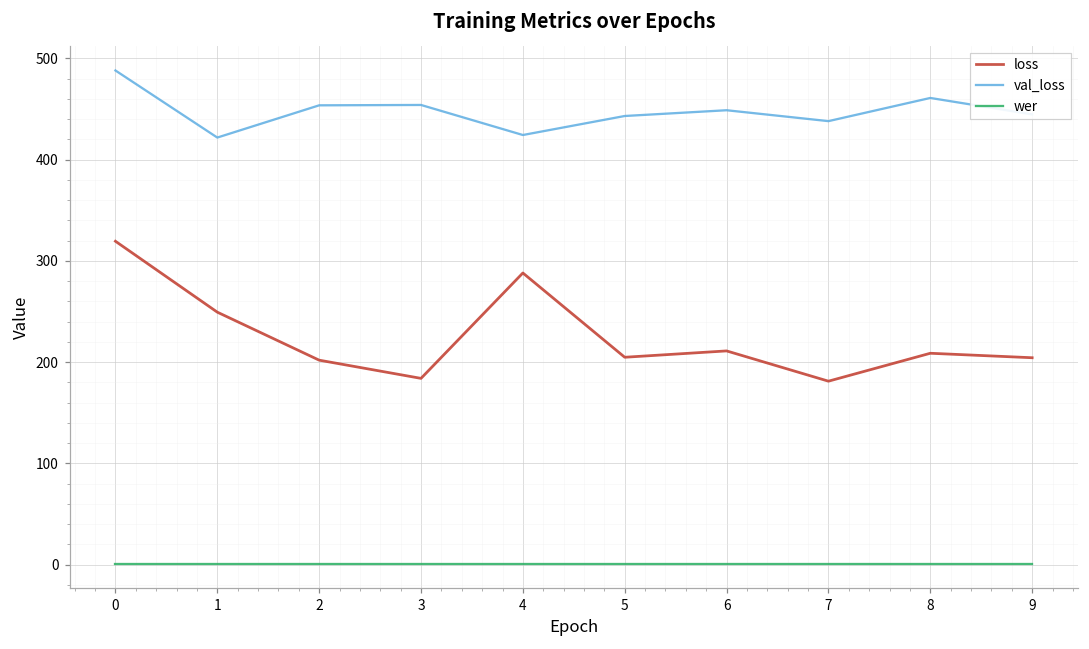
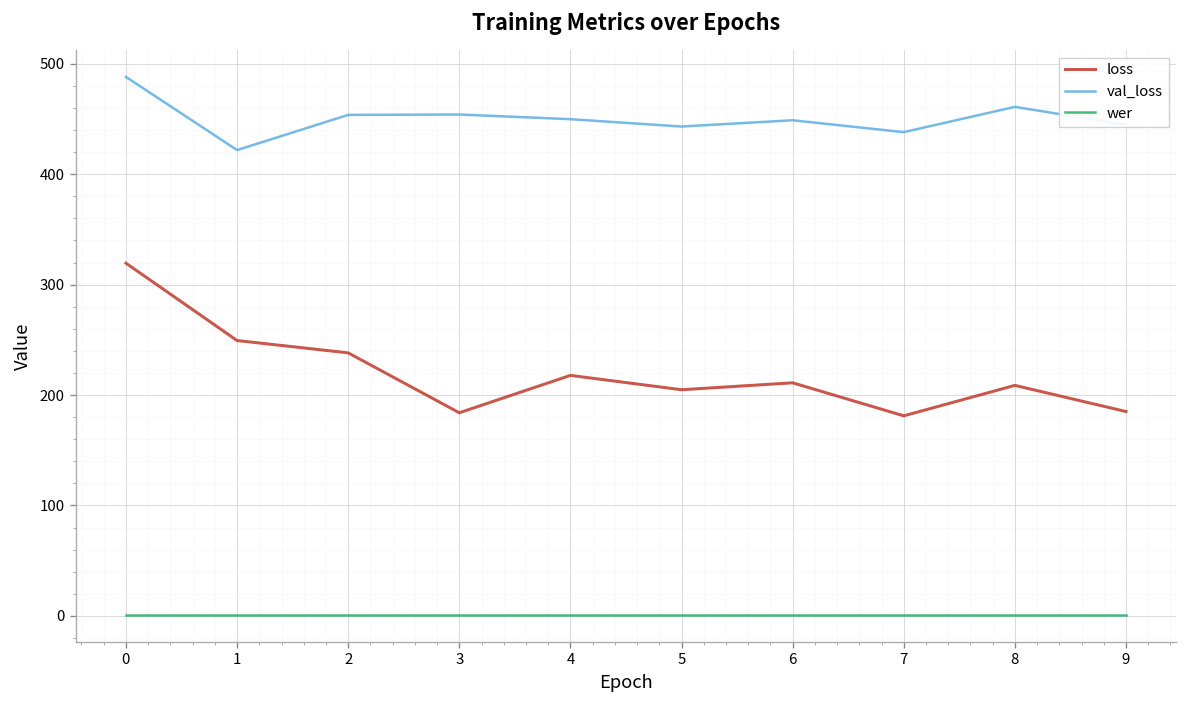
loss, 2: 200 -> 240
loss, 4: 290 -> 220
val_loss, 4: 420 -> 450
loss, 9: 200 -> 190
